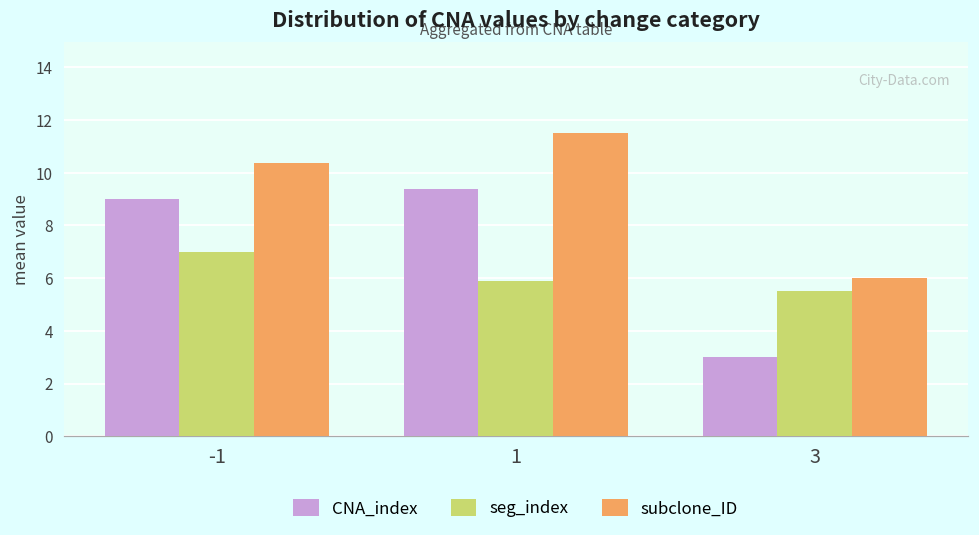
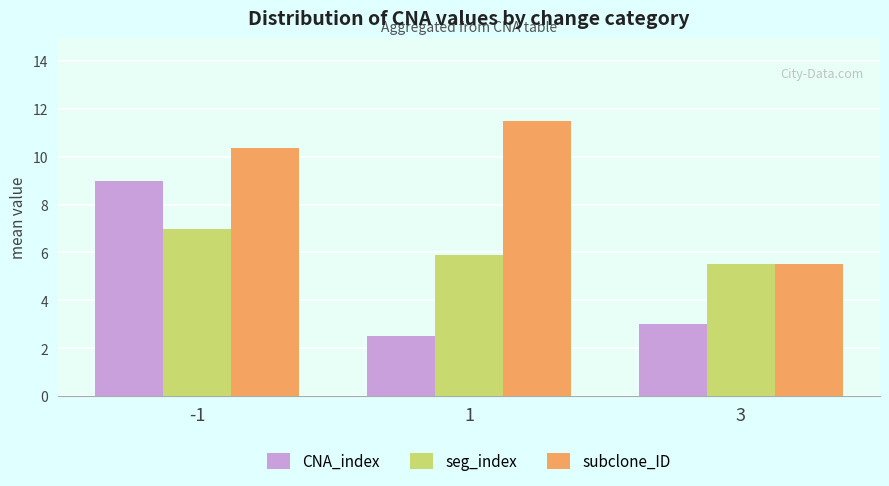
CNA_index, 1: 9.4 -> 2.5
subclone_ID, 3: 6.0 -> 5.5
